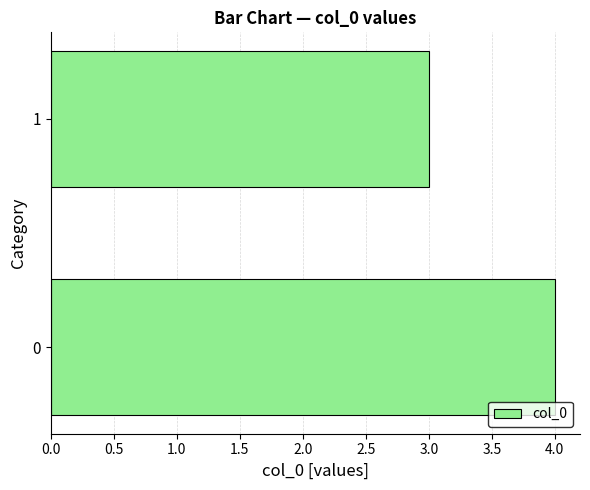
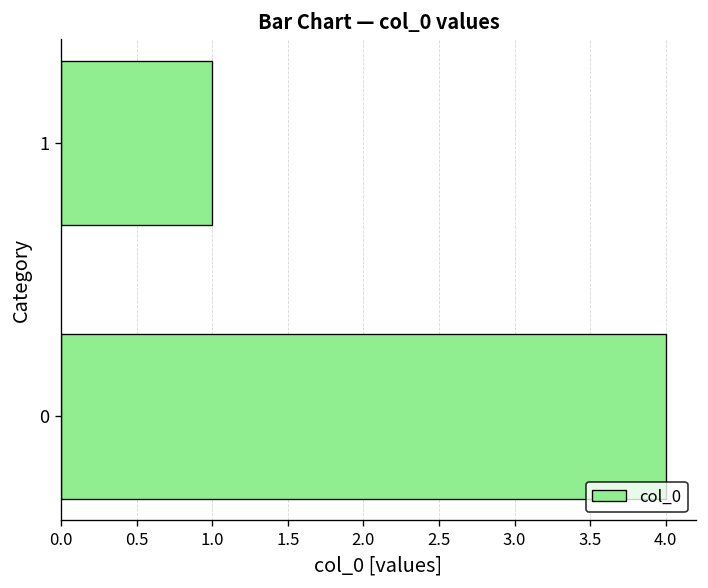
1: 3 -> 1
